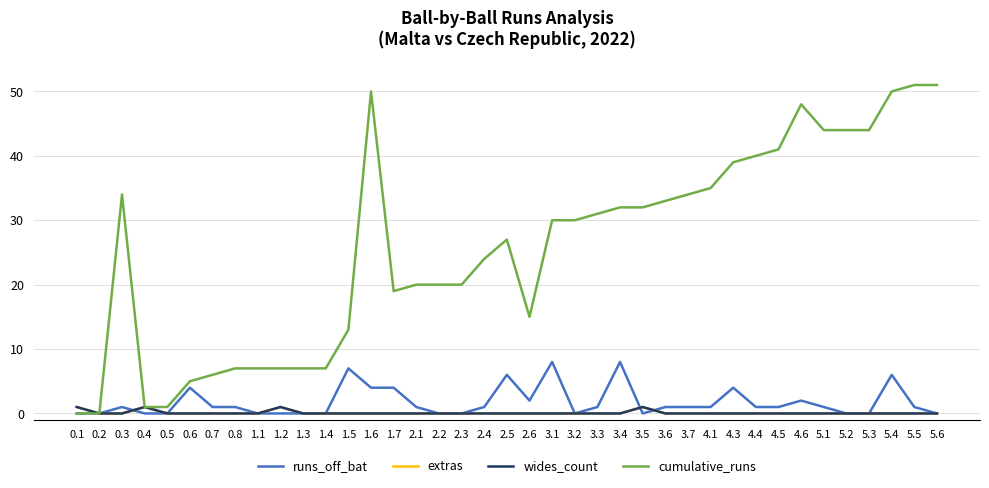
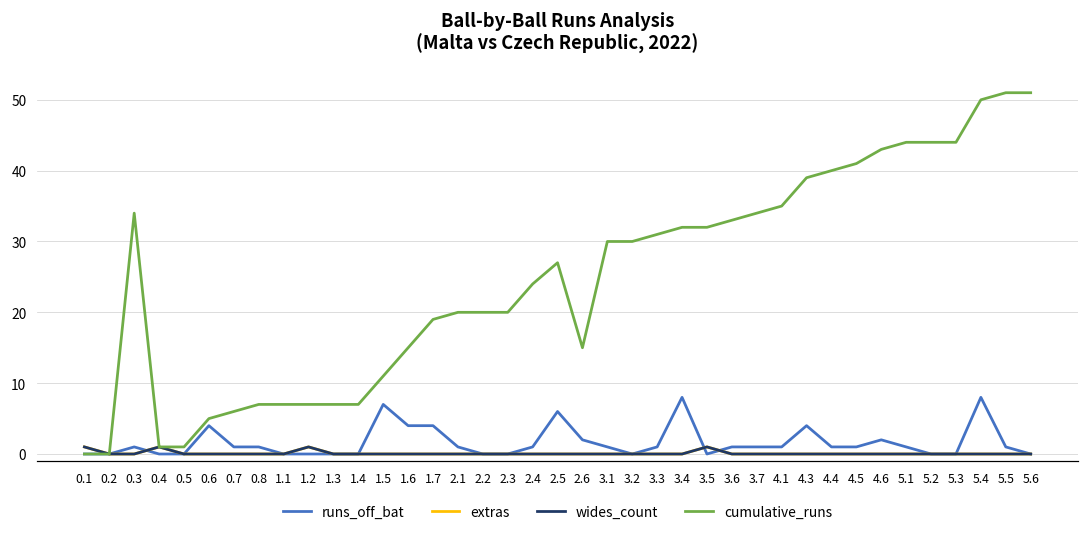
cumulative_runs, 1.5: 13 -> 11
cumulative_runs, 1.6: 50 -> 15
runs_off_bat, 3.1: 8 -> 1
cumulative_runs, 4.6: 48 -> 43
runs_off_bat, 5.4: 6 -> 8
